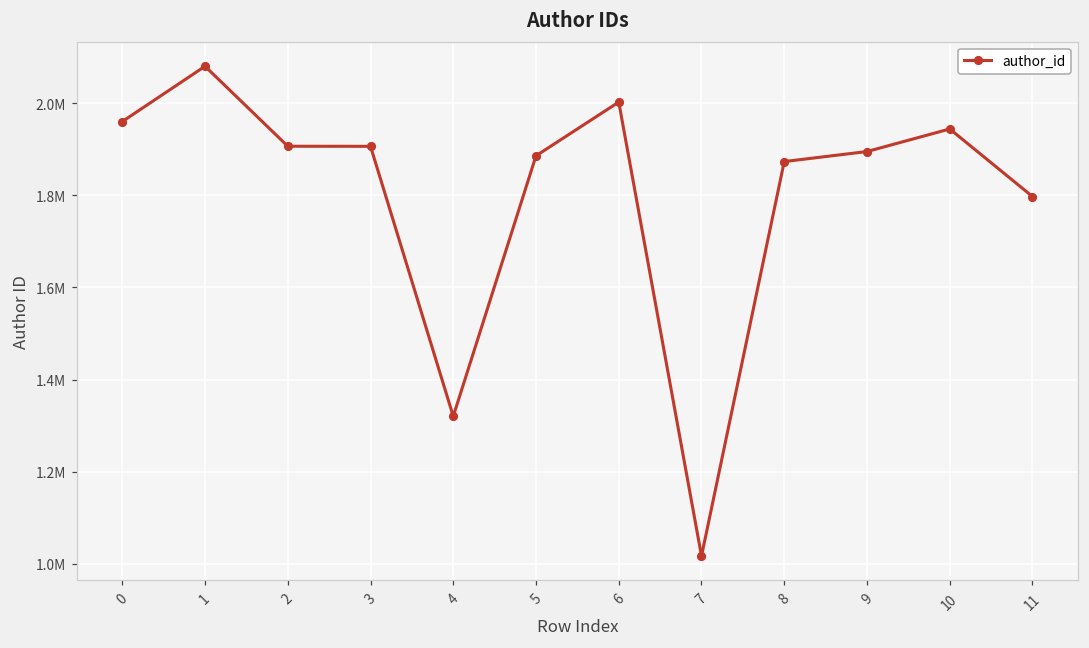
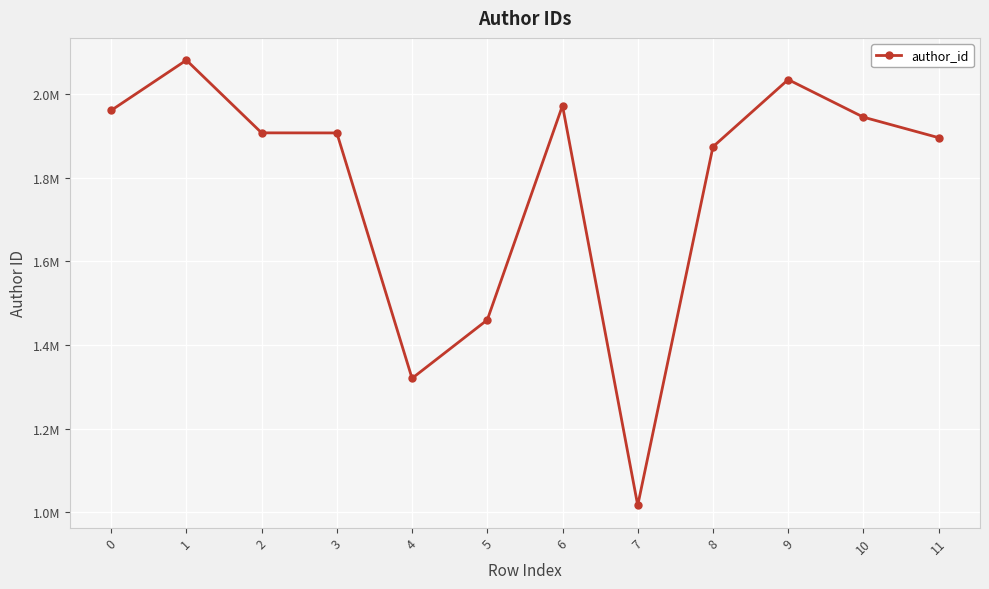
5: 1890000 -> 1460000
6: 2000000 -> 1970000
9: 1900000 -> 2030000
11: 1800000 -> 1900000
